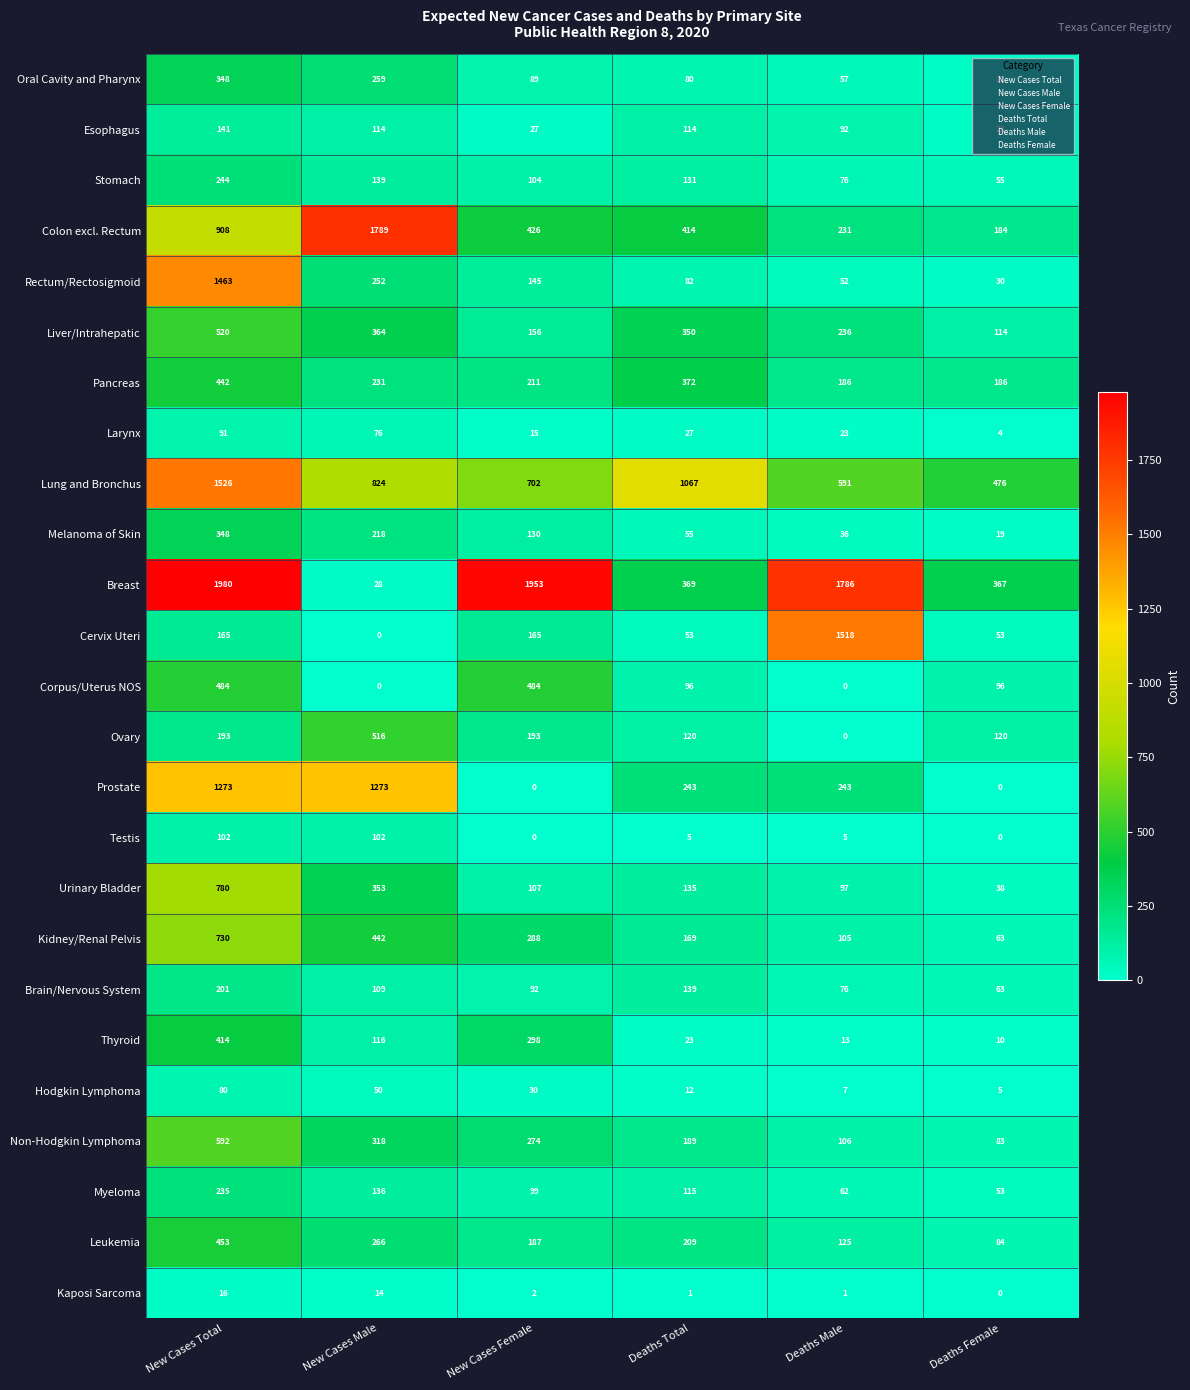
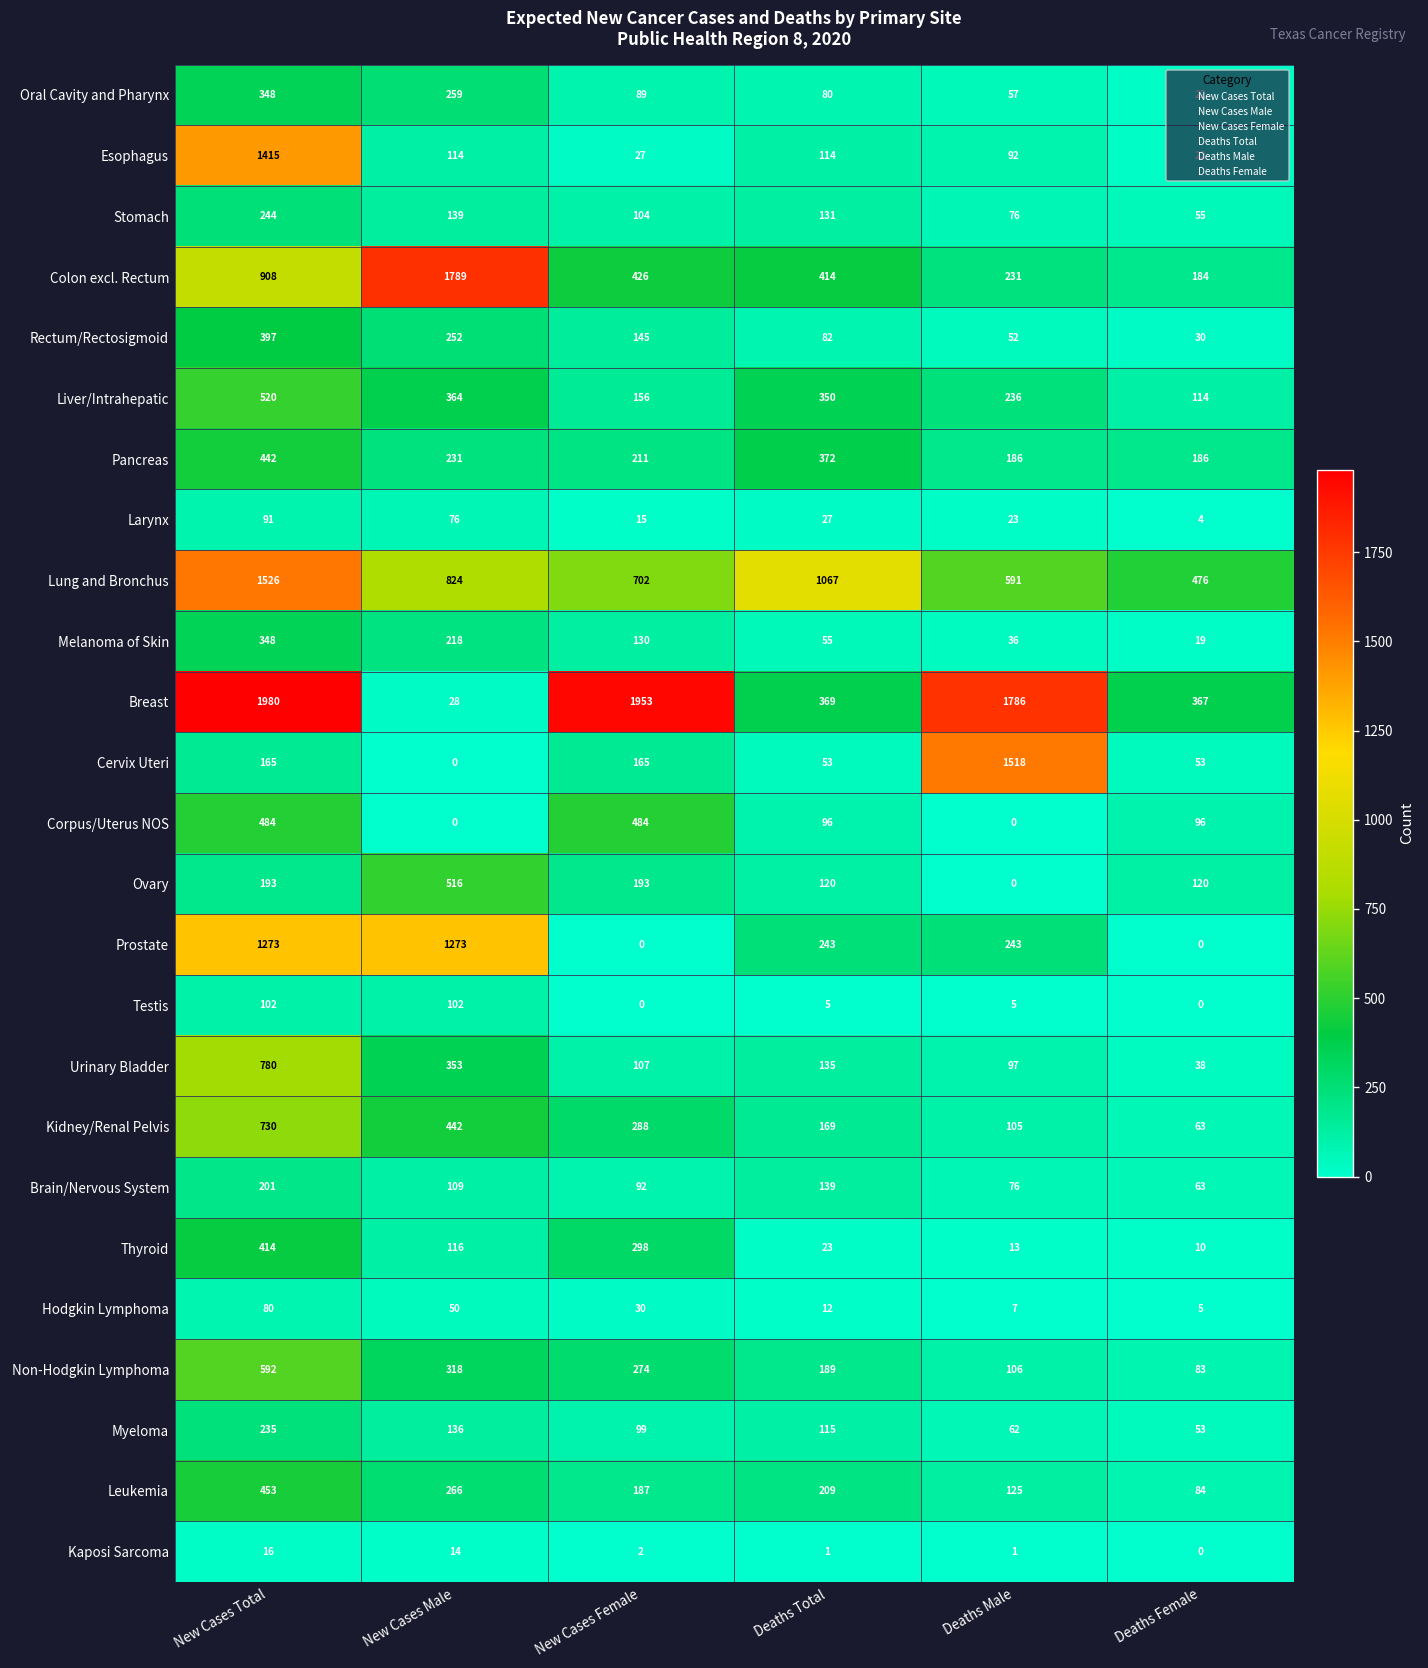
Esophagus, New Cases Total: 141 -> 1415
Rectum/Rectosigmoid, New Cases Total: 1463 -> 397
